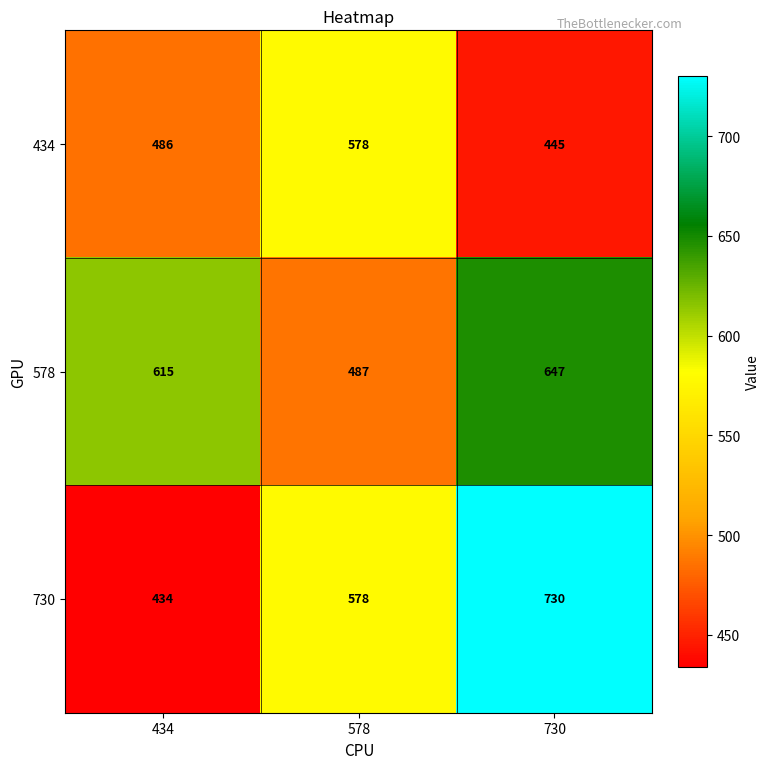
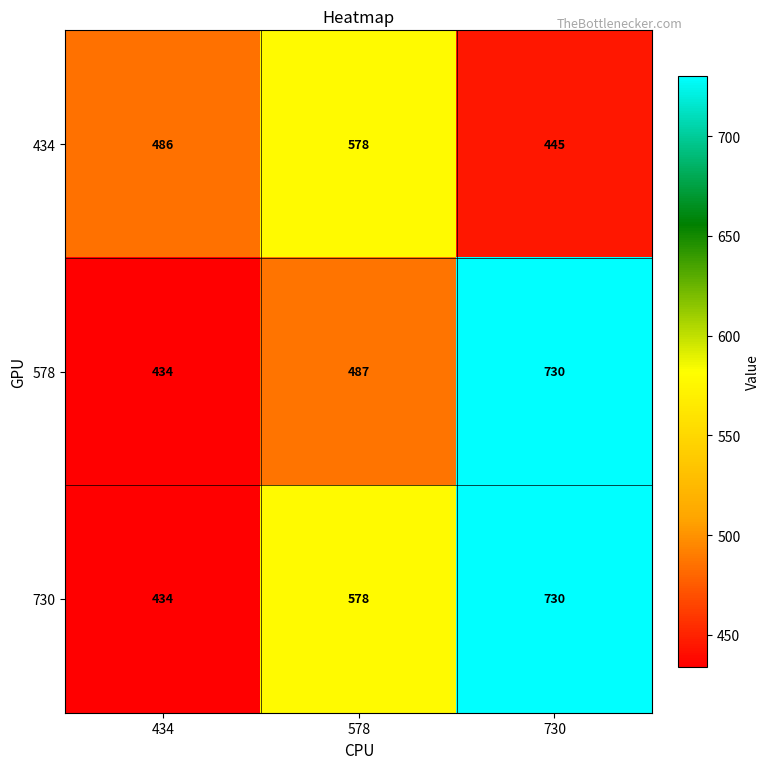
578, 434: 615 -> 434
578, 730: 647 -> 730
